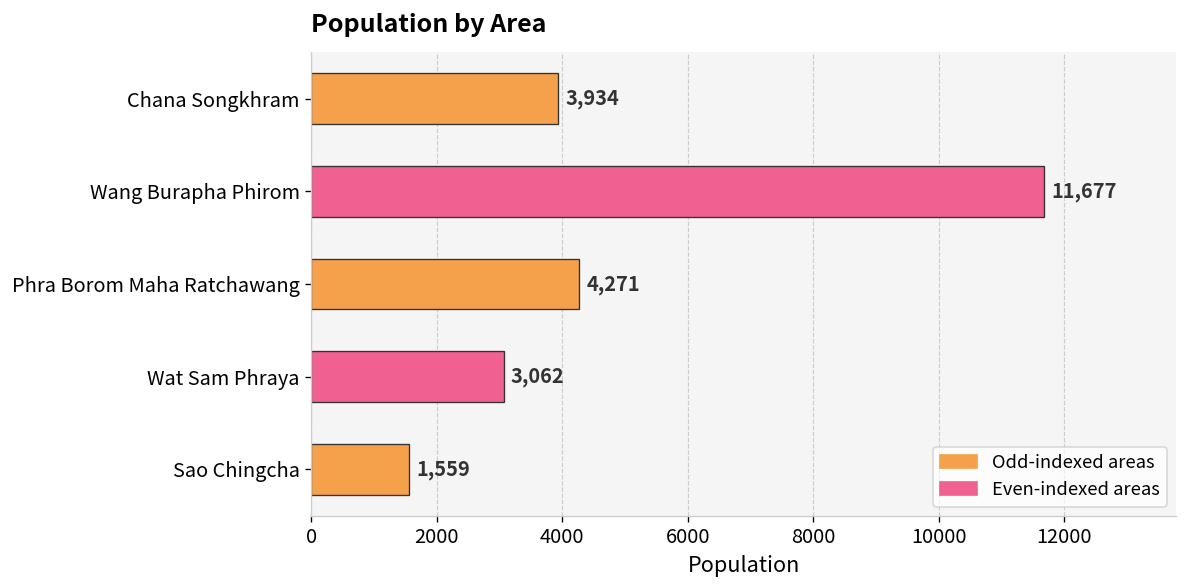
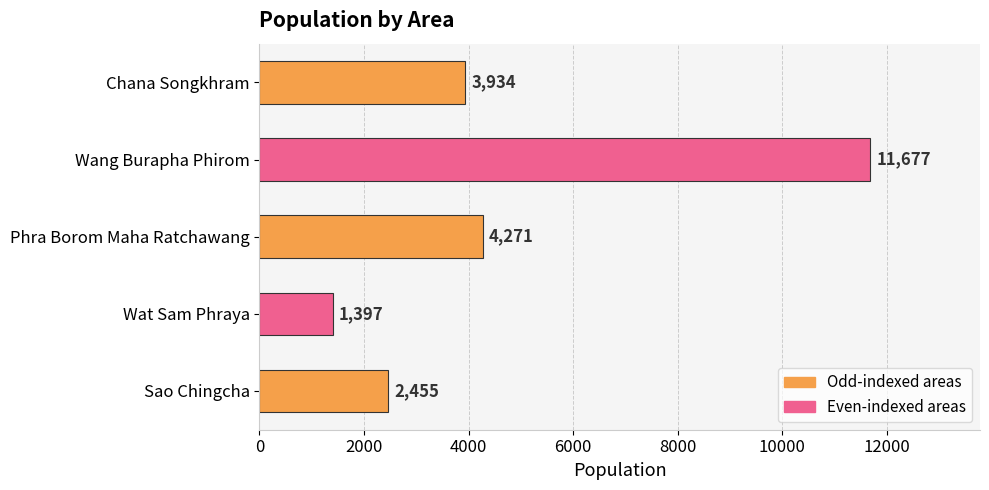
Wat Sam Phraya: 3,062 -> 1,397
Sao Chingcha: 1,559 -> 2,455
